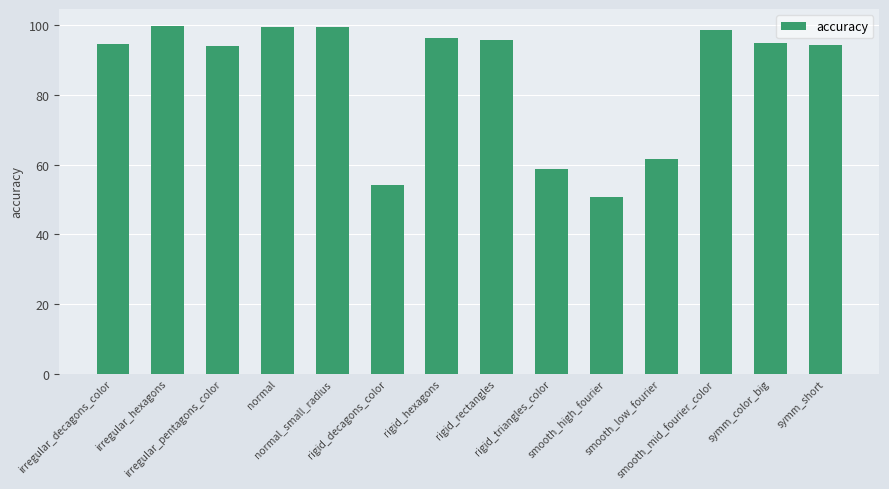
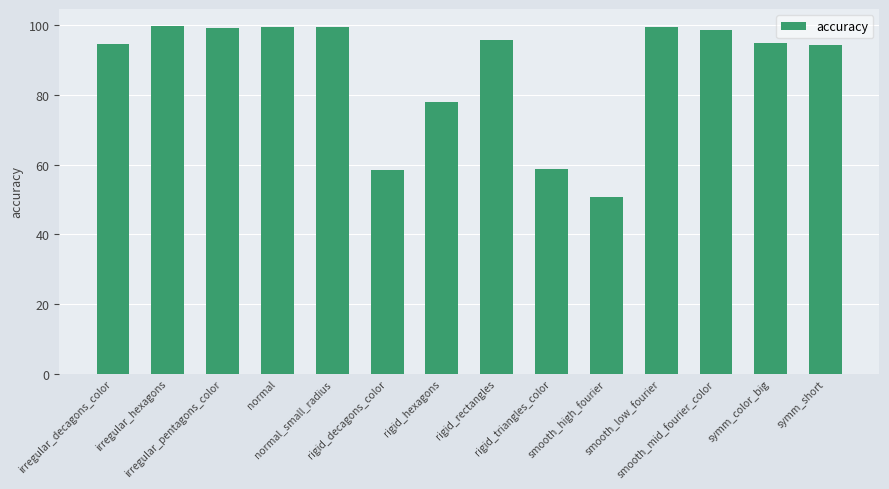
irregular_pentagons_color: 94 -> 99
rigid_decagons_color: 54 -> 59
rigid_hexagons: 96 -> 78
smooth_low_fourier: 62 -> 99
